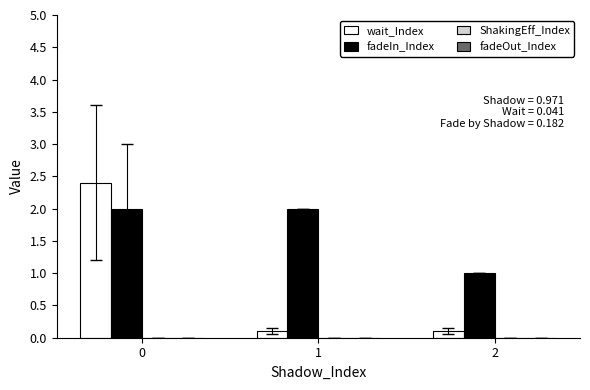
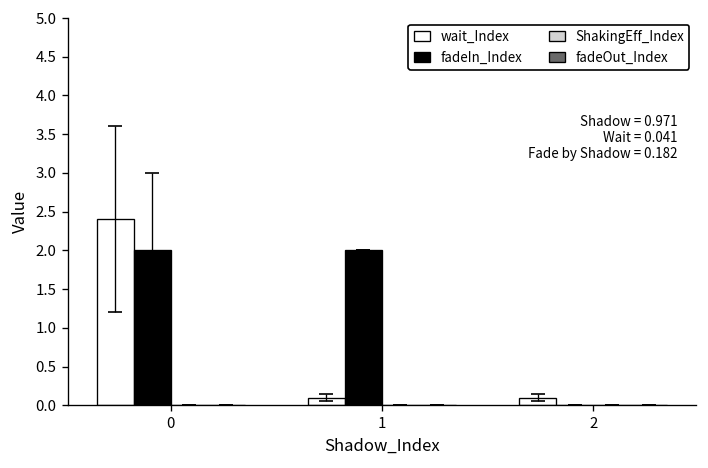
fadeIn_Index, 2: 1 -> 0
